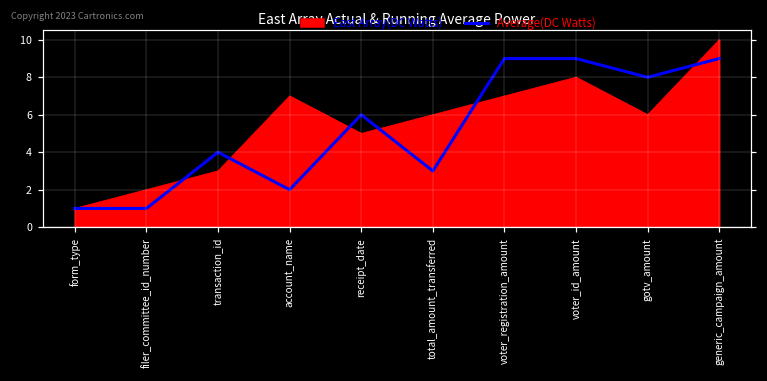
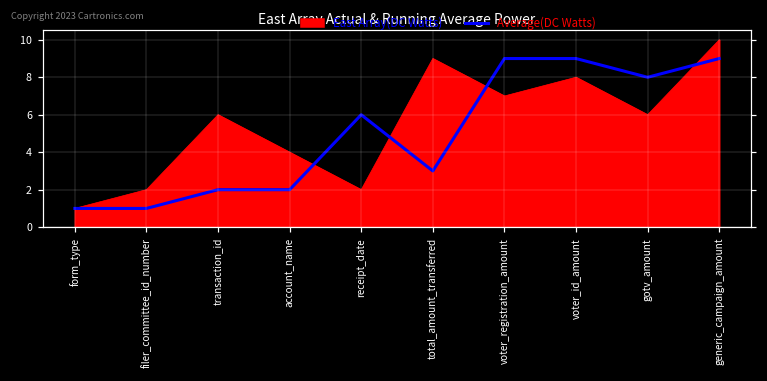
East Array(DC Watts), transaction_id: 3 -> 6
Average(DC Watts), transaction_id: 4 -> 2
East Array(DC Watts), account_name: 7 -> 4
East Array(DC Watts), receipt_date: 5 -> 2
East Array(DC Watts), total_amount_transferred: 6 -> 9
